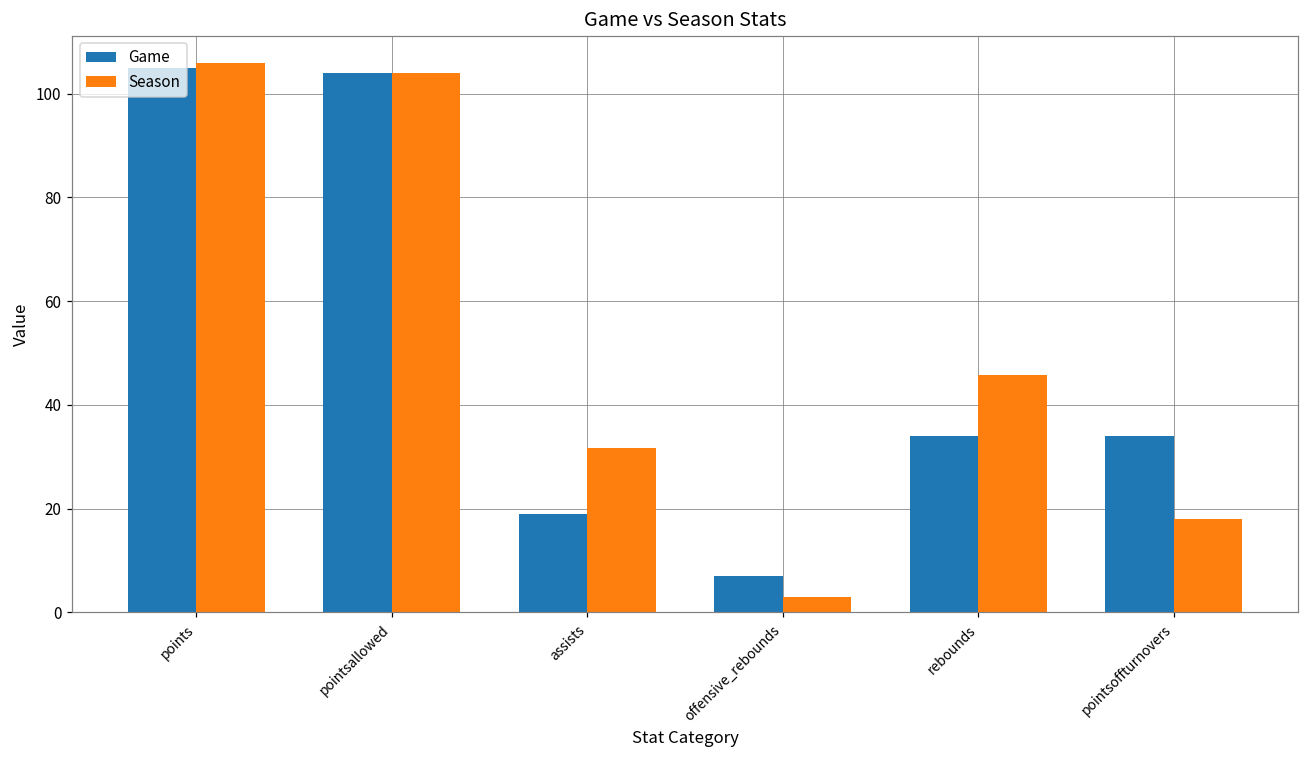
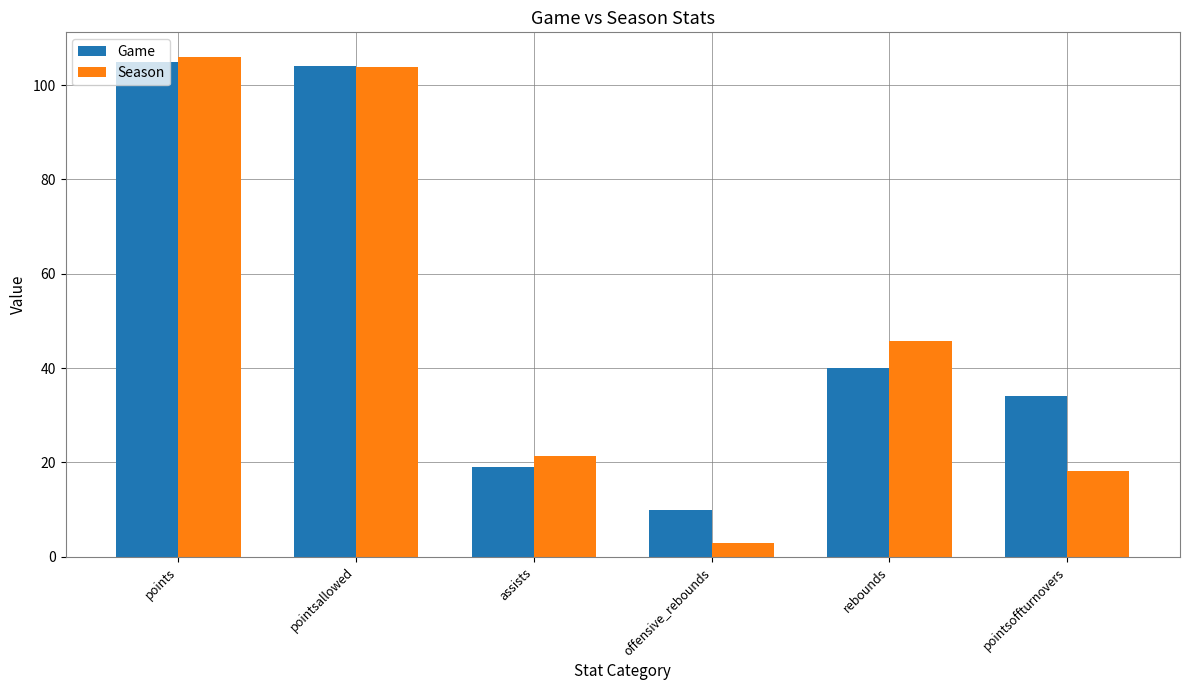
Season, assists: 32 -> 21
Game, offensive_rebounds: 7 -> 10
Game, rebounds: 34 -> 40
